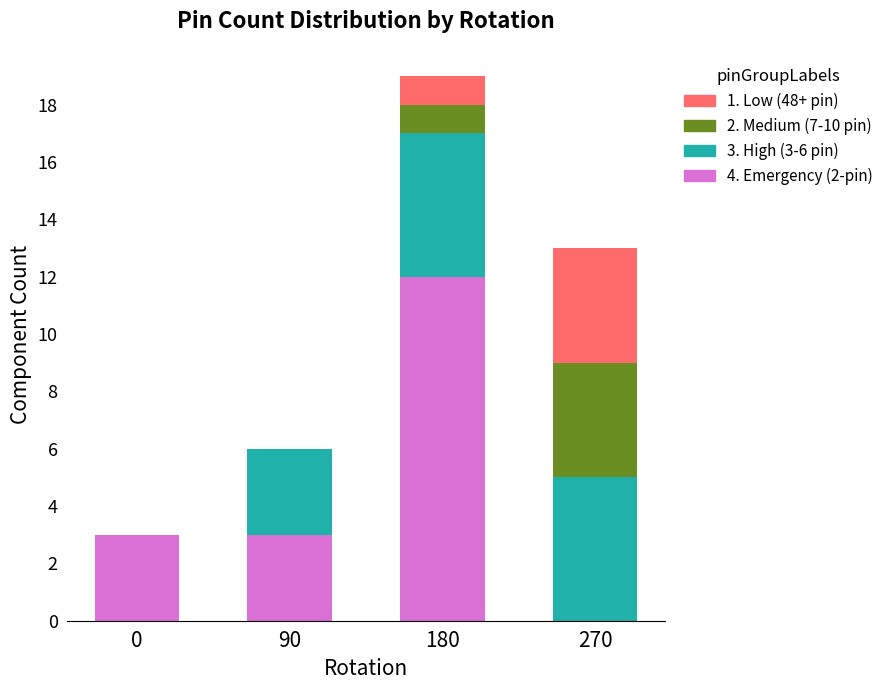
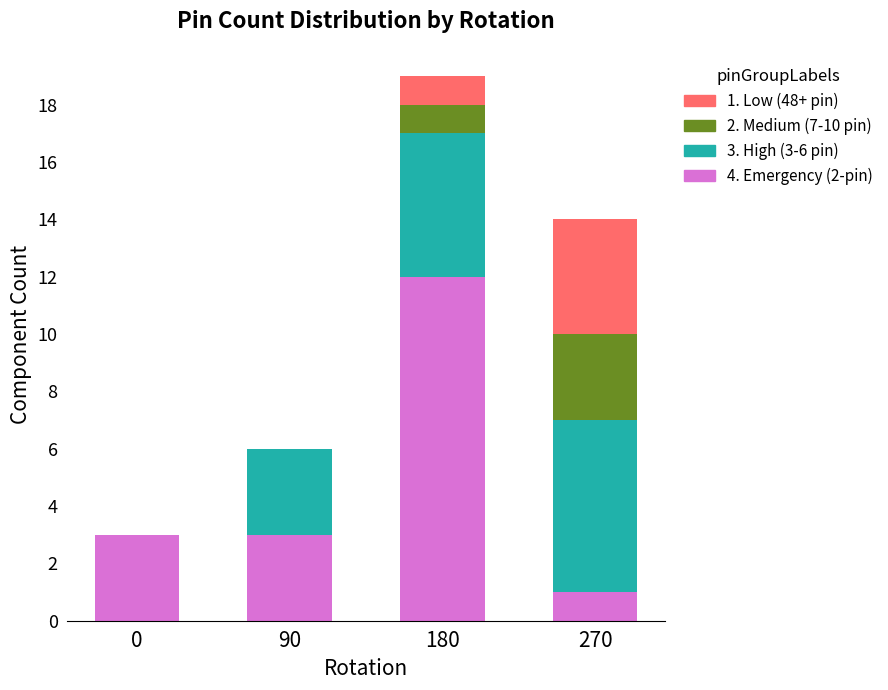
4. Emergency (2-pin), 270: 0 -> 1
3. High (3-6 pin), 270: 5 -> 6
2. Medium (7-10 pin), 270: 4 -> 3
